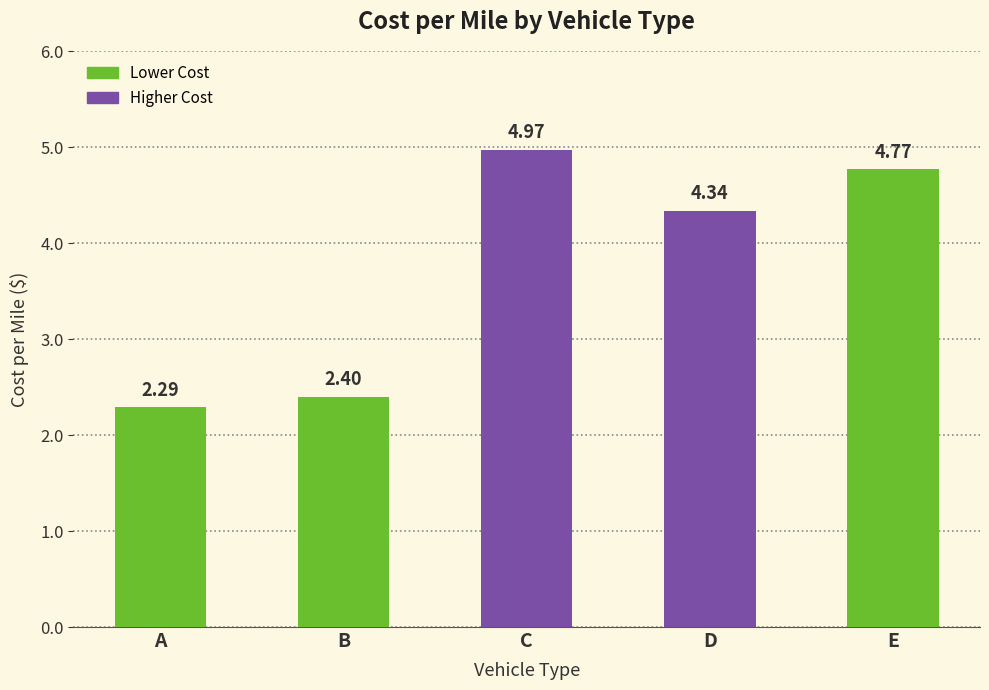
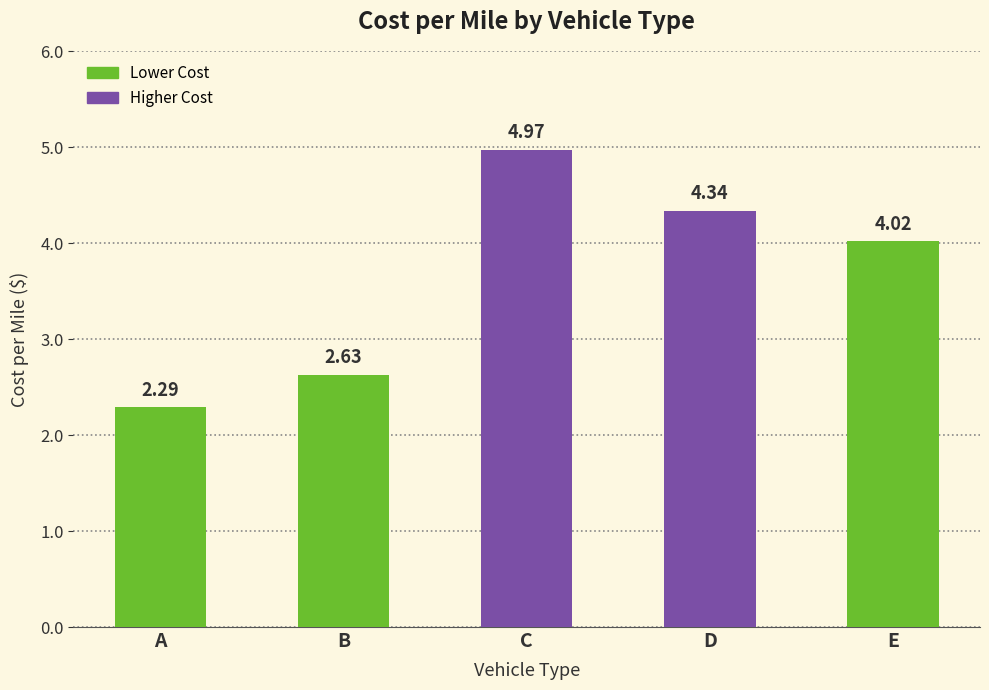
B: 2.40 -> 2.63
E: 4.77 -> 4.02
